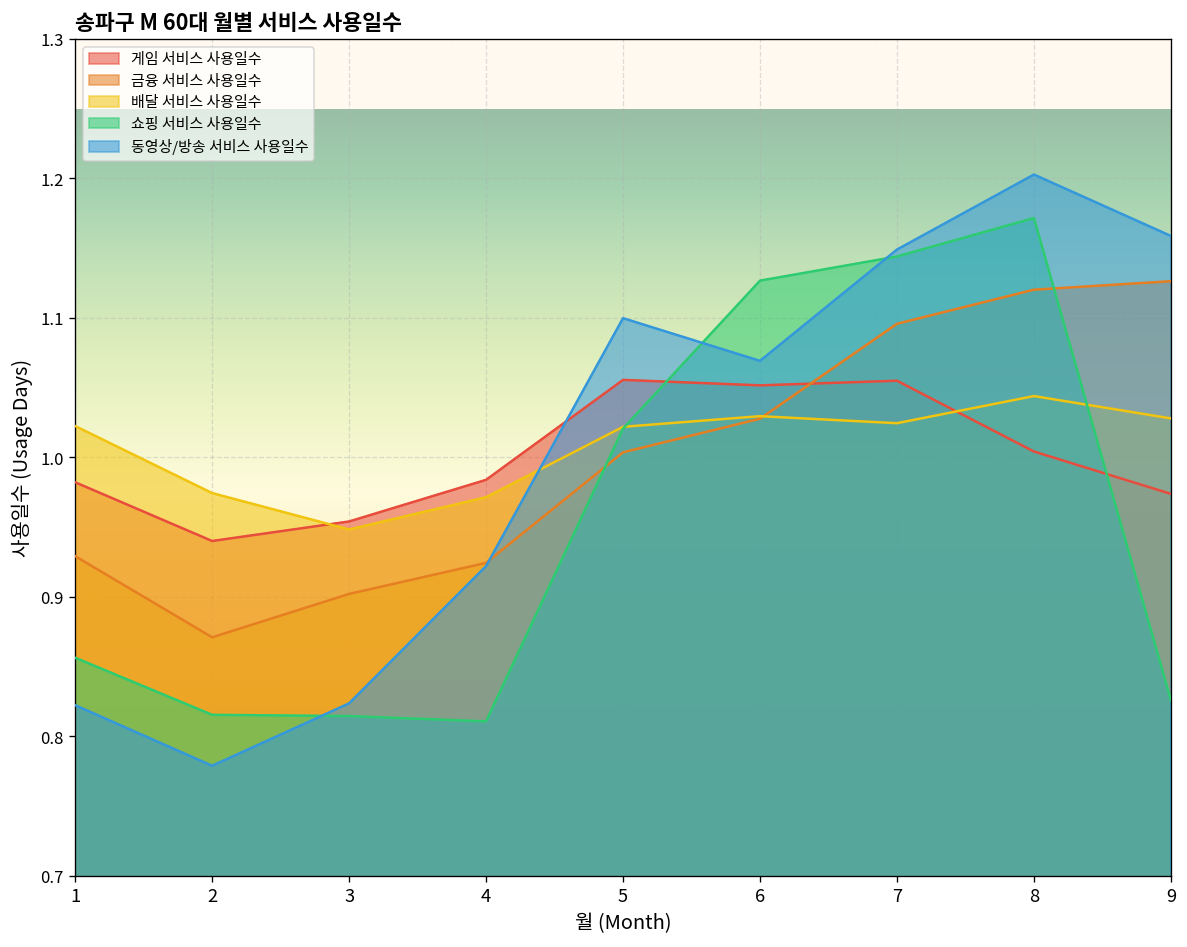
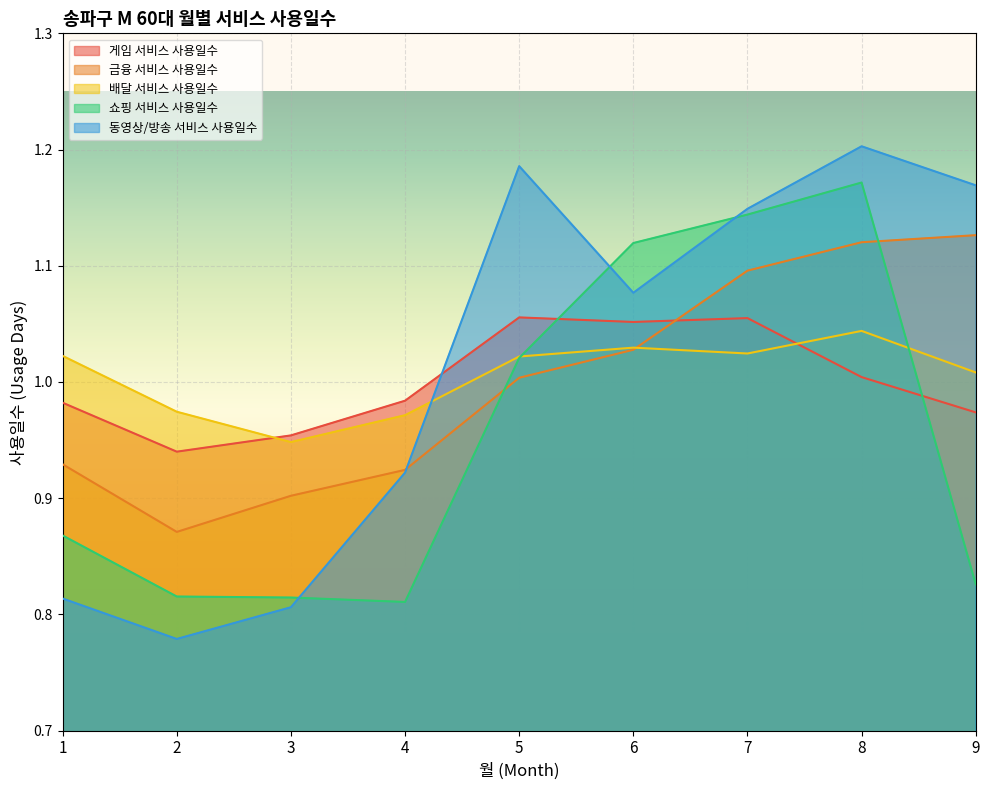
쇼핑 서비스 사용일수, 1: 0.856 -> 0.868
동영상/방송 서비스 사용일수, 1: 0.822 -> 0.814
동영상/방송 서비스 사용일수, 3: 0.824 -> 0.806
동영상/방송 서비스 사용일수, 5: 1.100 -> 1.186
쇼핑 서비스 사용일수, 6: 1.127 -> 1.120
동영상/방송 서비스 사용일수, 6: 1.069 -> 1.077
배달 서비스 사용일수, 9: 1.028 -> 1.008
동영상/방송 서비스 사용일수, 9: 1.159 -> 1.169
